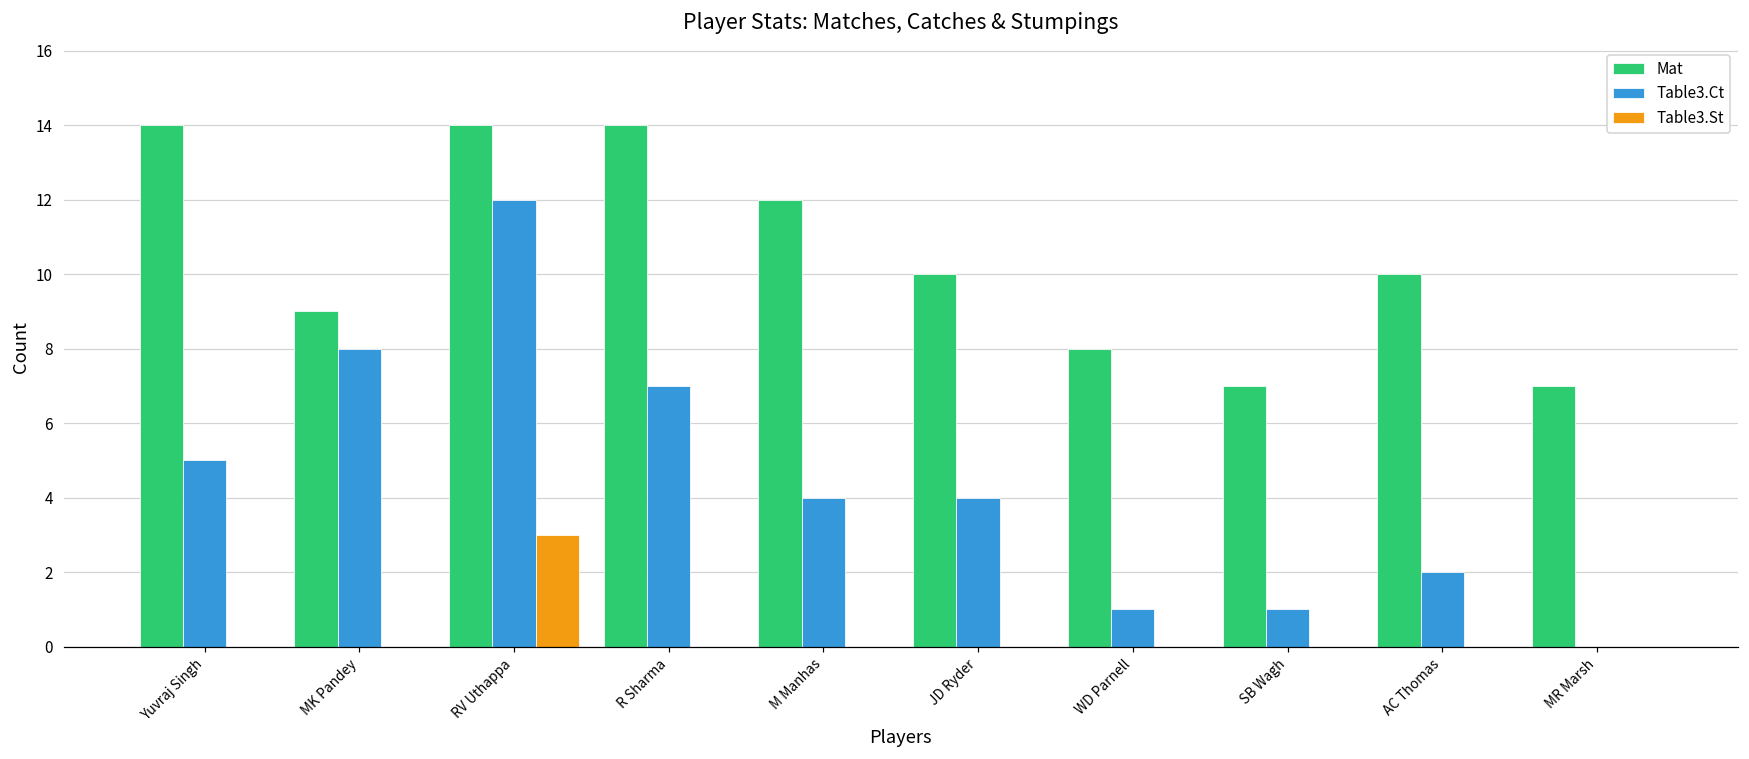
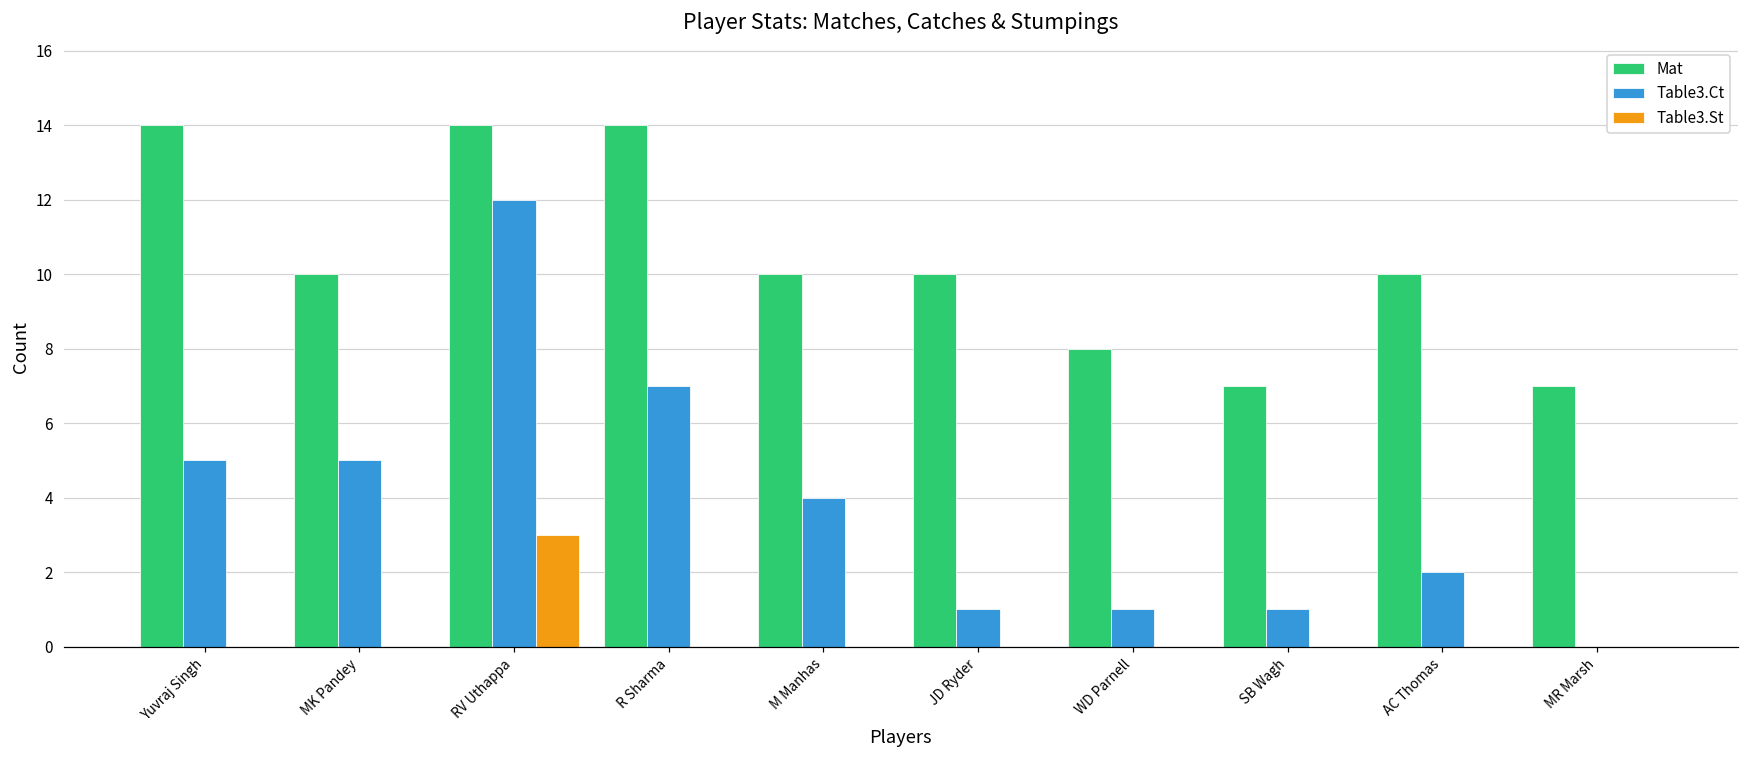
Mat, MK Pandey: 9 -> 10
Table3.Ct, MK Pandey: 8 -> 5
Mat, M Manhas: 12 -> 10
Table3.Ct, JD Ryder: 4 -> 1
